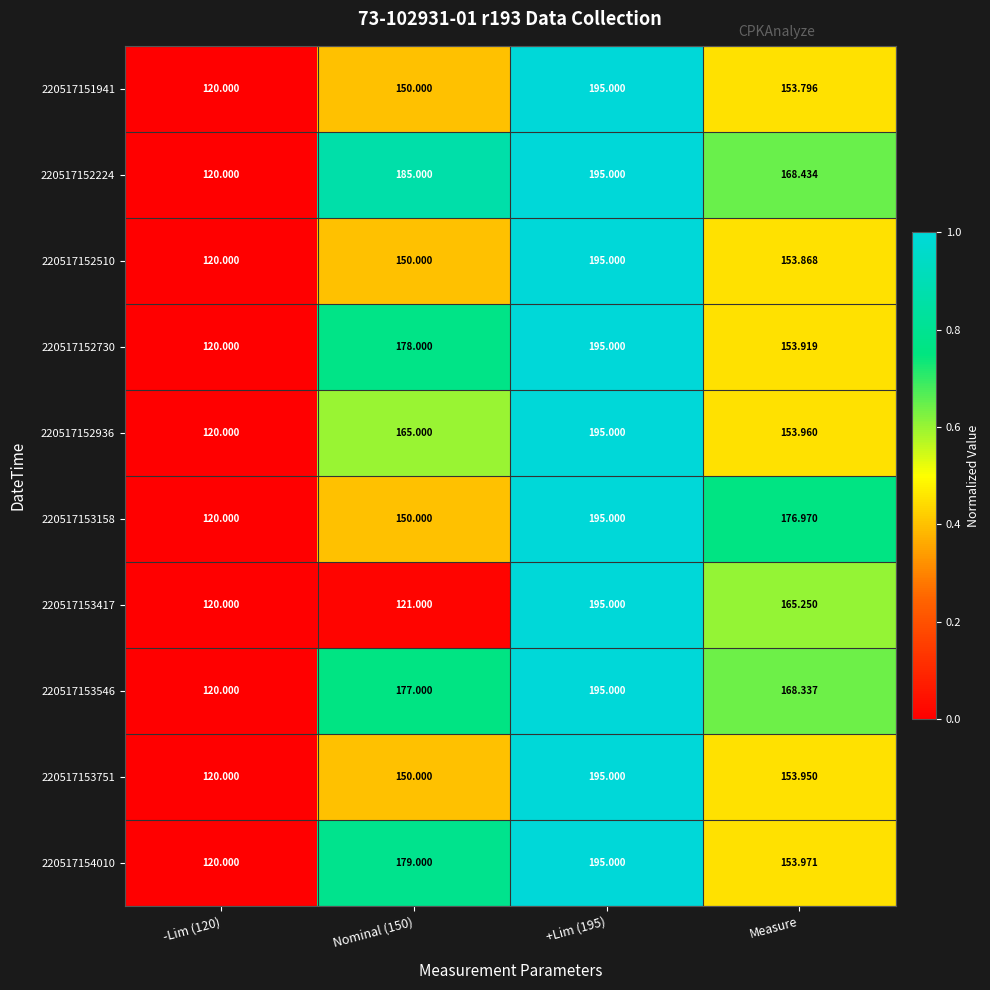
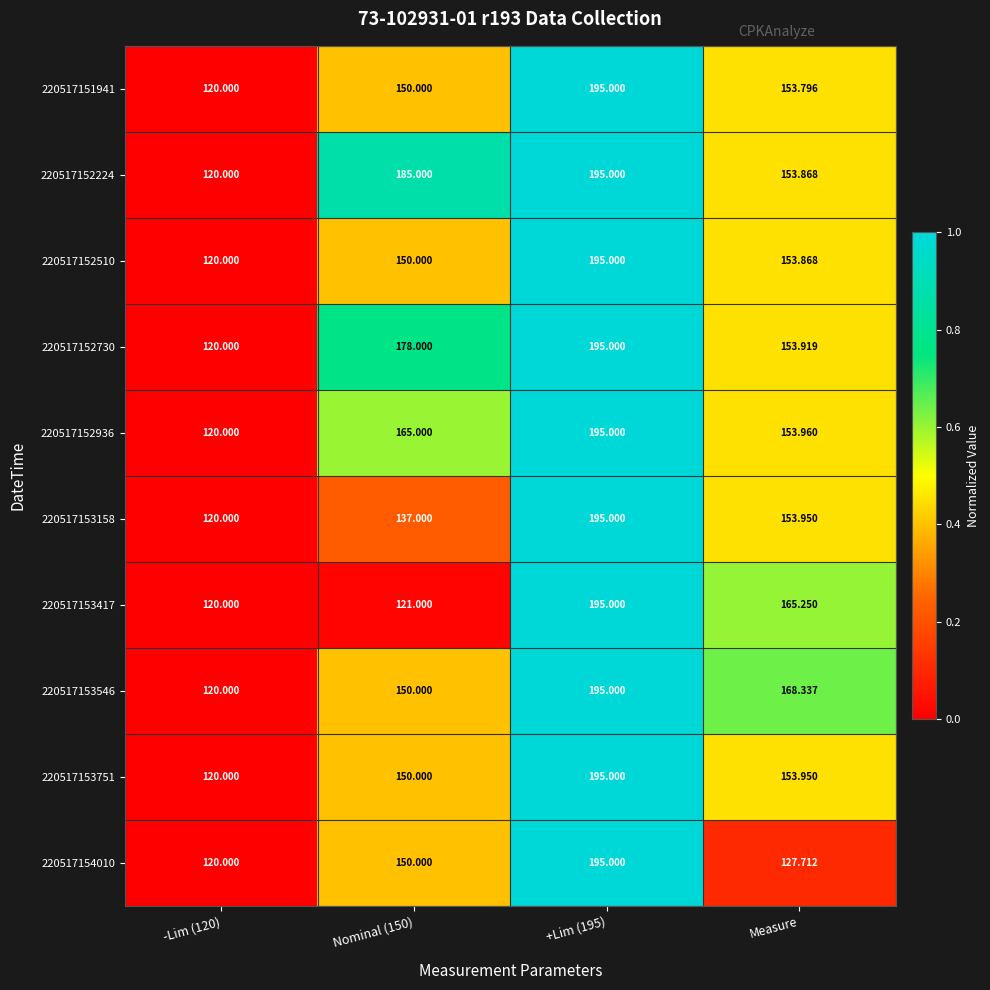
220517152224, Measure: 168.434 -> 153.868
220517153158, Nominal (150): 150.000 -> 137.000
220517153158, Measure: 176.970 -> 153.950
220517153546, Nominal (150): 177.000 -> 150.000
220517154010, Nominal (150): 179.000 -> 150.000
220517154010, Measure: 153.971 -> 127.712
